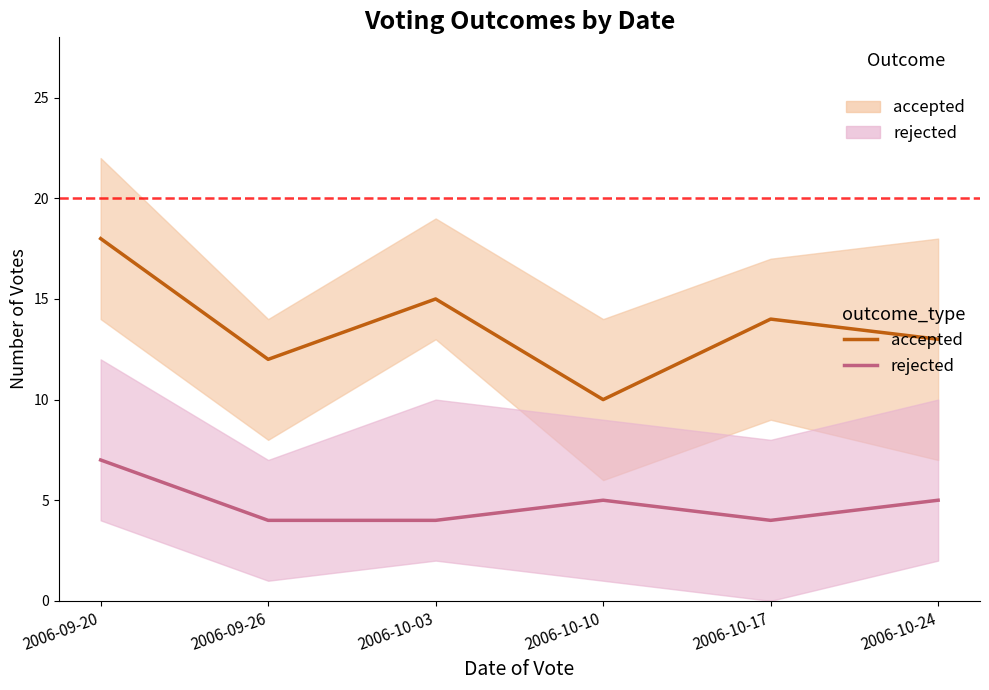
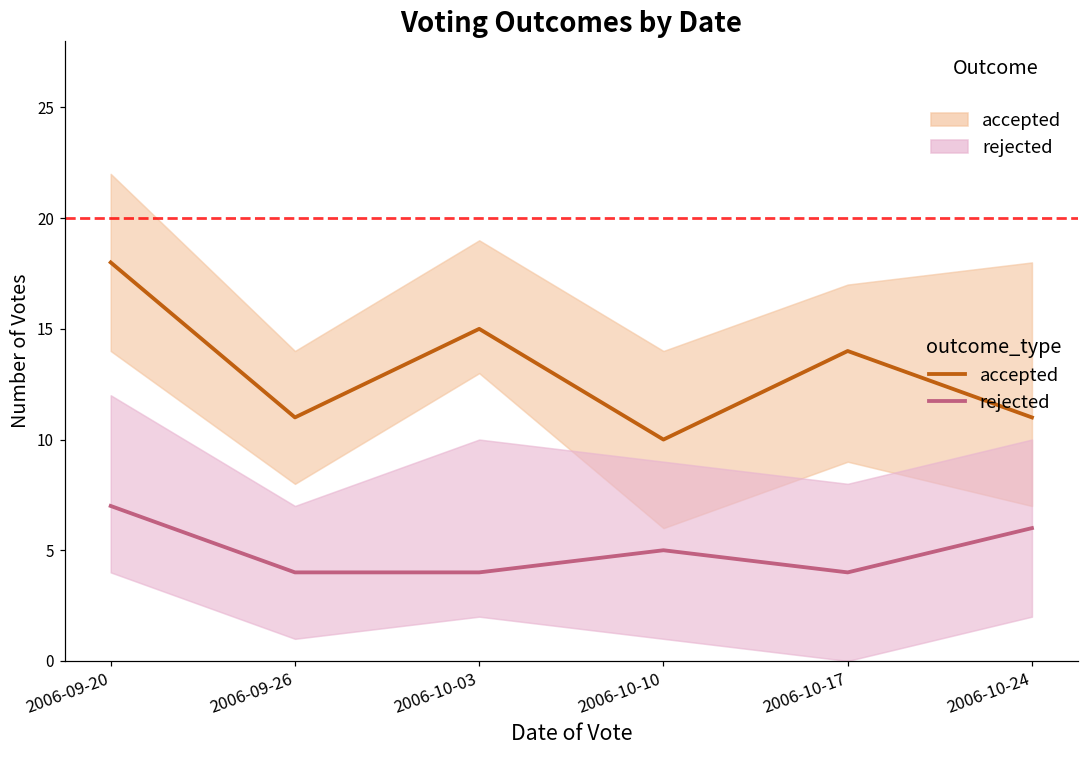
accepted, 2006-09-26: 12 -> 11
accepted, 2006-10-24: 13 -> 11
rejected, 2006-10-24: 5 -> 6
